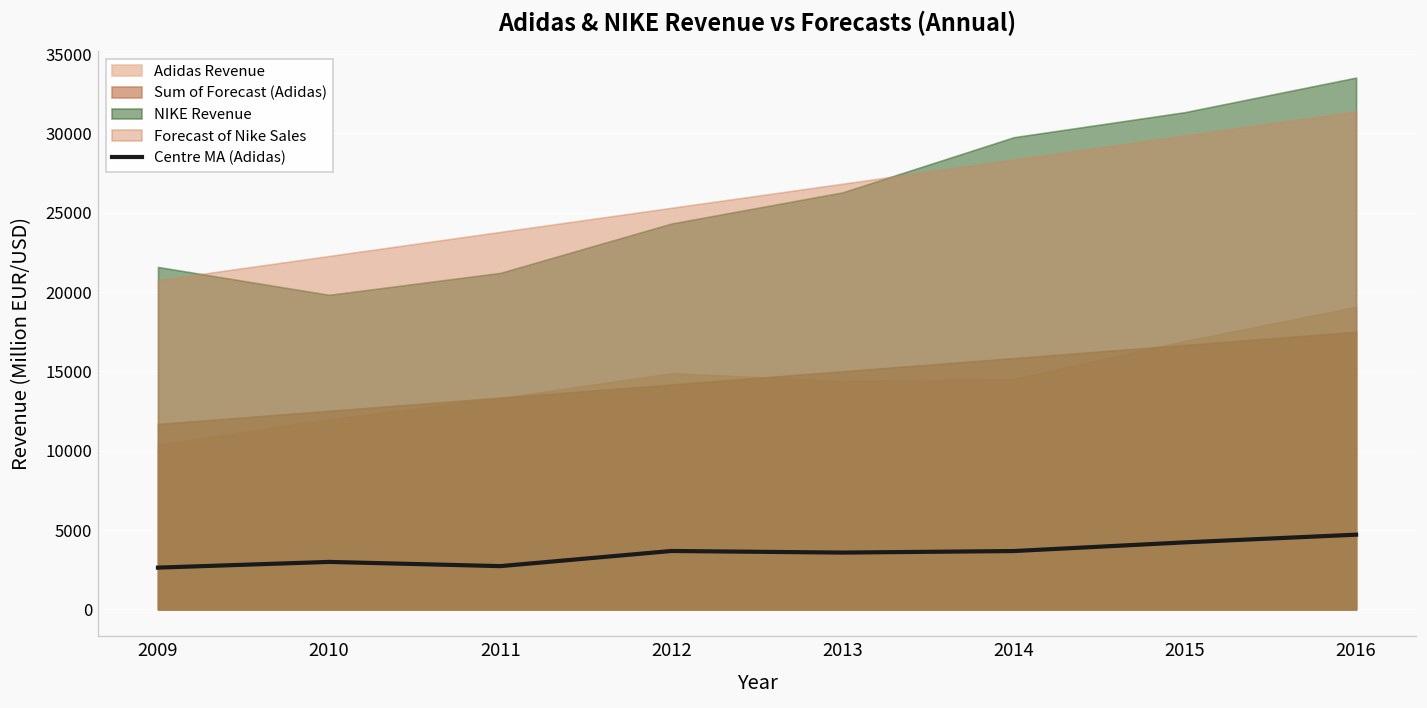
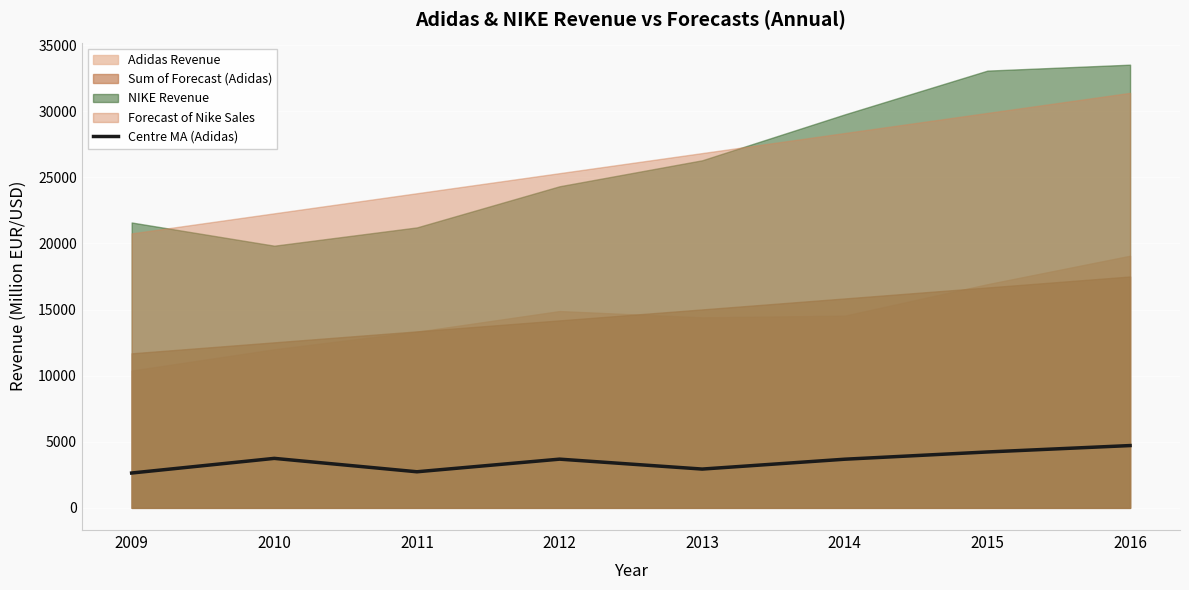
Centre MA (Adidas), 2010: 3000 -> 3700
Centre MA (Adidas), 2013: 3600 -> 2900
NIKE Revenue, 2015: 31300 -> 33100
